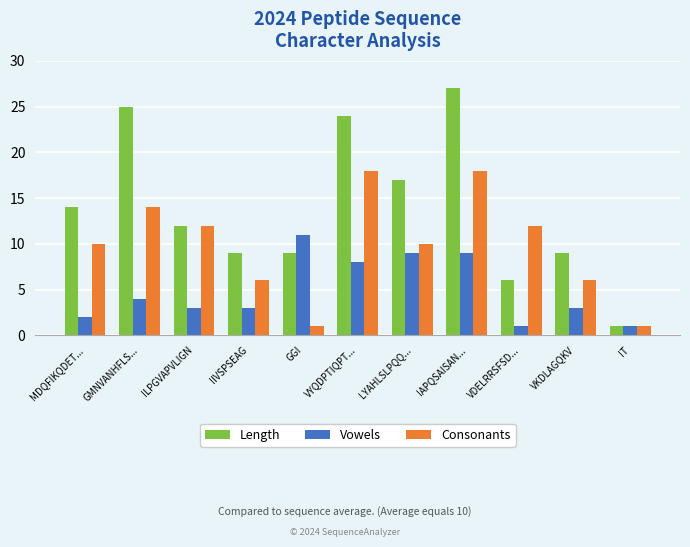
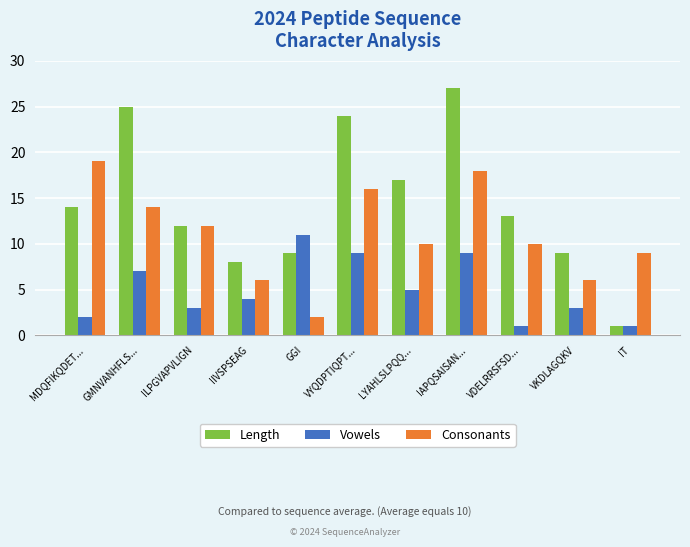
Consonants, MDQFIKQDET...: 10 -> 19
Vowels, GMNVANHFLS...: 4 -> 7
Length, IIVSPSEAG: 9 -> 8
Vowels, IIVSPSEAG: 3 -> 4
Consonants, GGI: 1 -> 2
Vowels, VYQDPTIQPT...: 8 -> 9
Consonants, VYQDPTIQPT...: 18 -> 16
Vowels, LYAHLSLPQQ...: 9 -> 5
Length, VDELRRSFSD...: 6 -> 13
Consonants, VDELRRSFSD...: 12 -> 10
Consonants, IT: 1 -> 9
